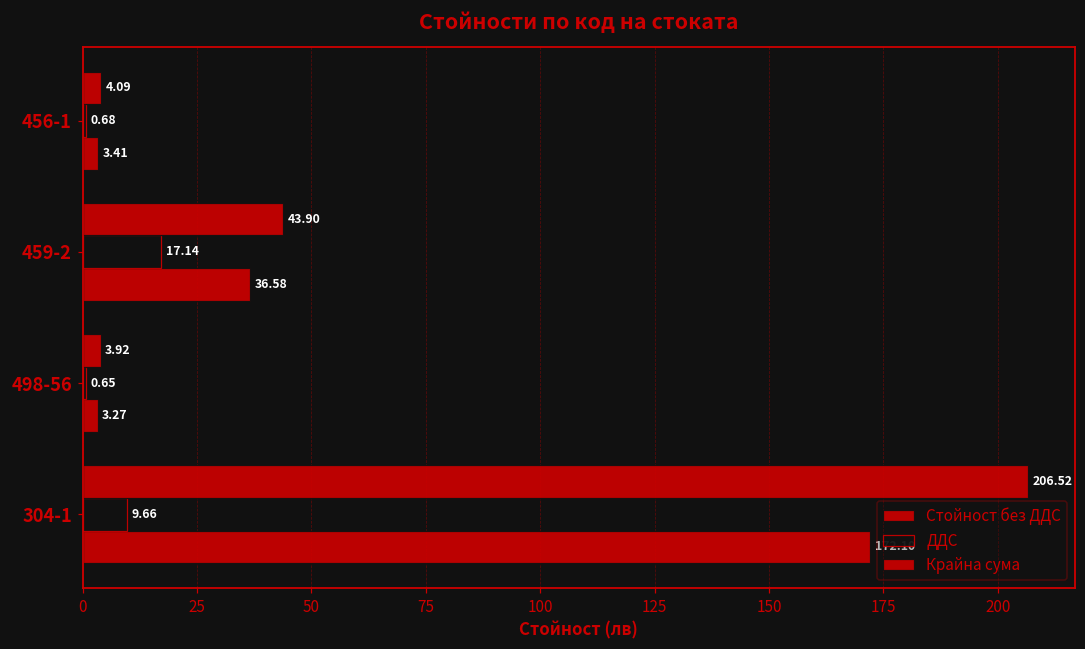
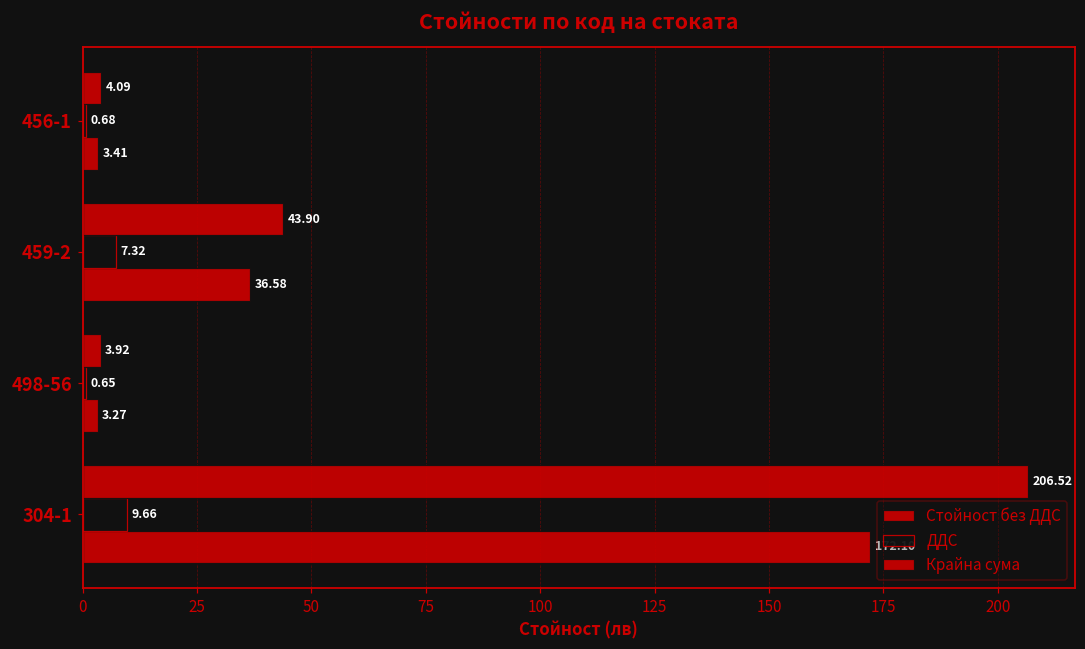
ДДС, 459-2: 17.14 -> 7.32
